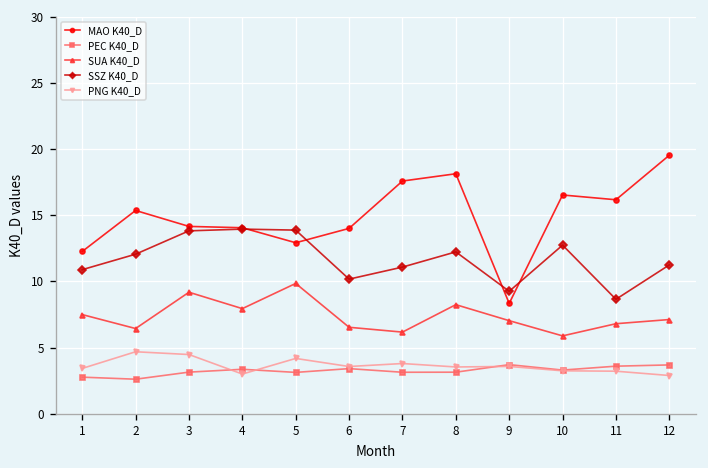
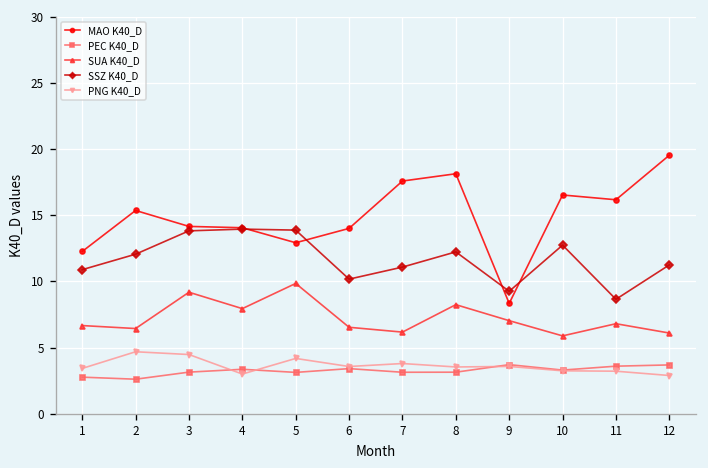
SUA K40_D, 1: 7.5 -> 6.7
SUA K40_D, 12: 7.1 -> 6.1
